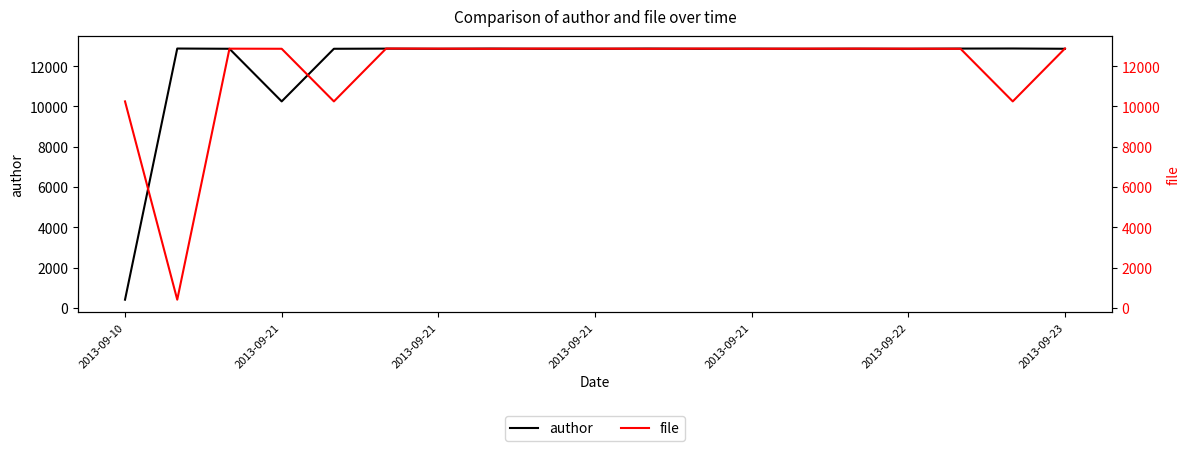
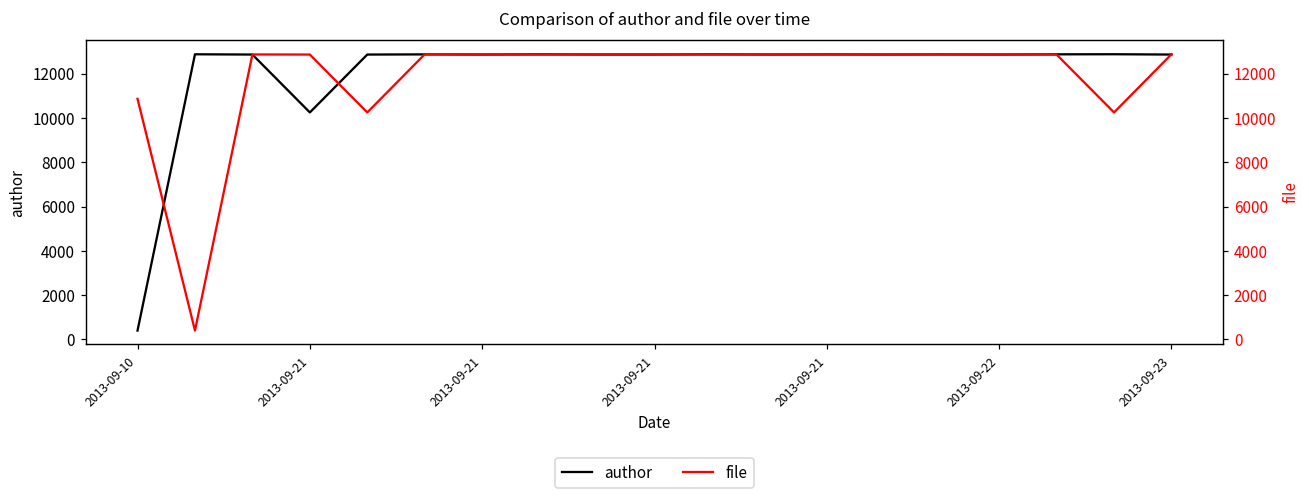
file, 2013-09-10: 10300 -> 10900
